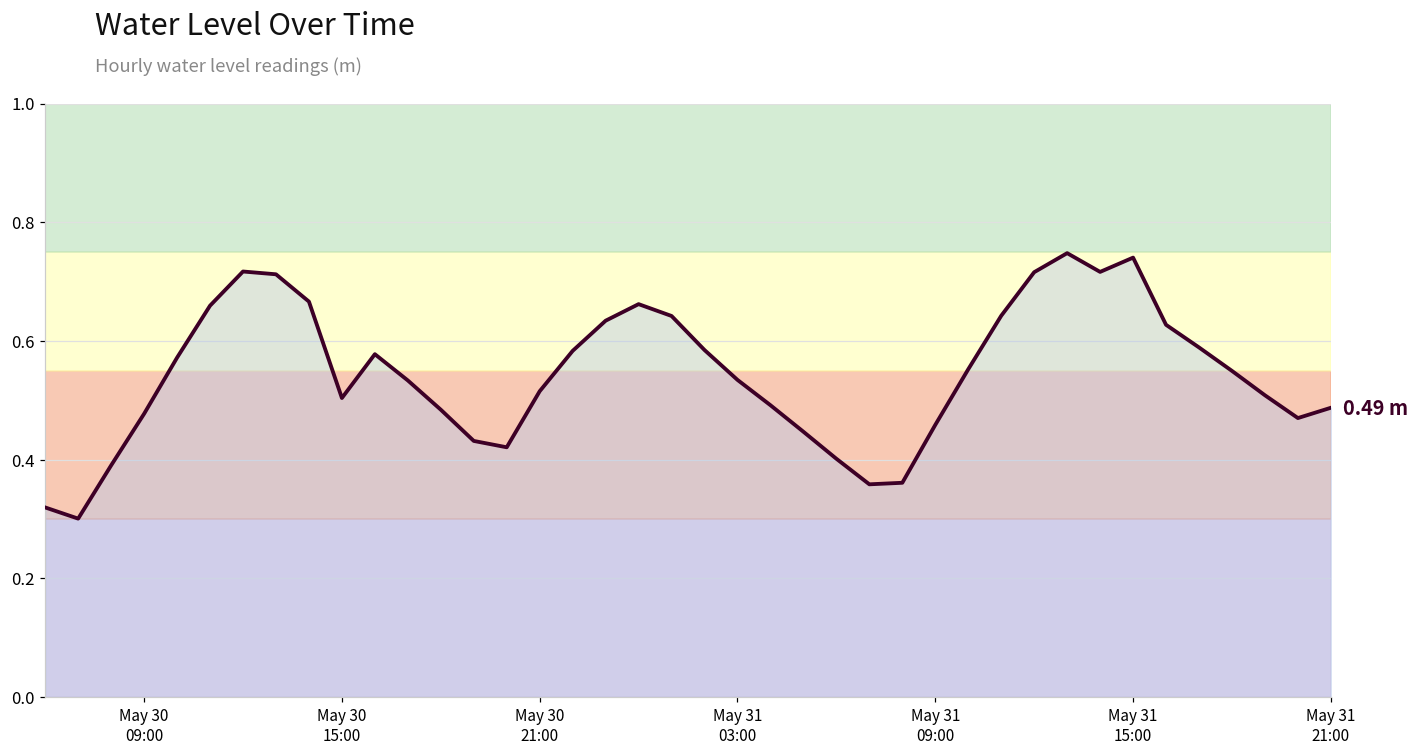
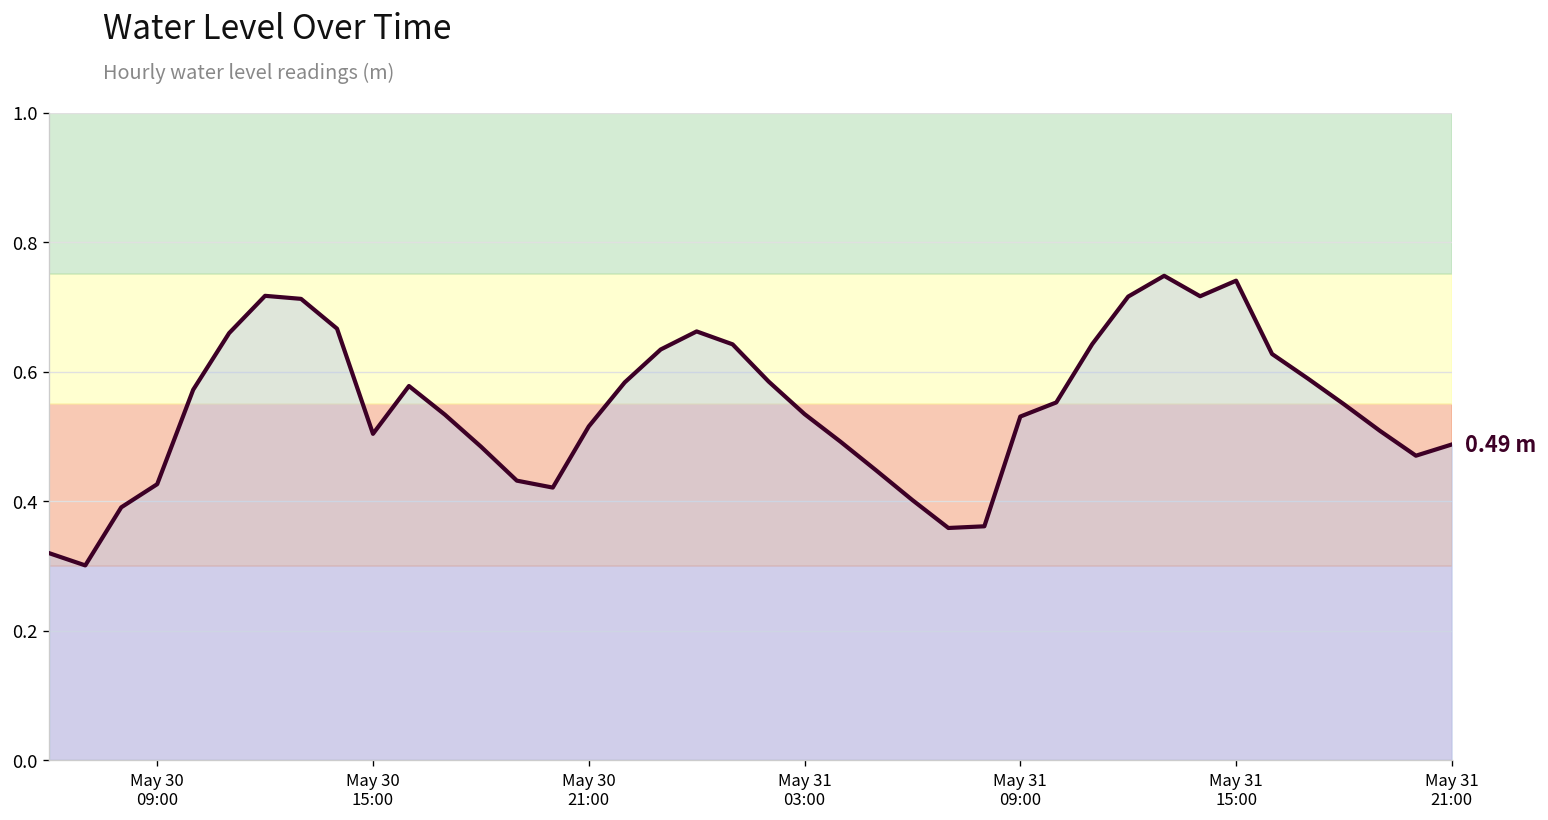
May 30 09:00: 0.48 -> 0.43
May 31 09:00: 0.46 -> 0.53
